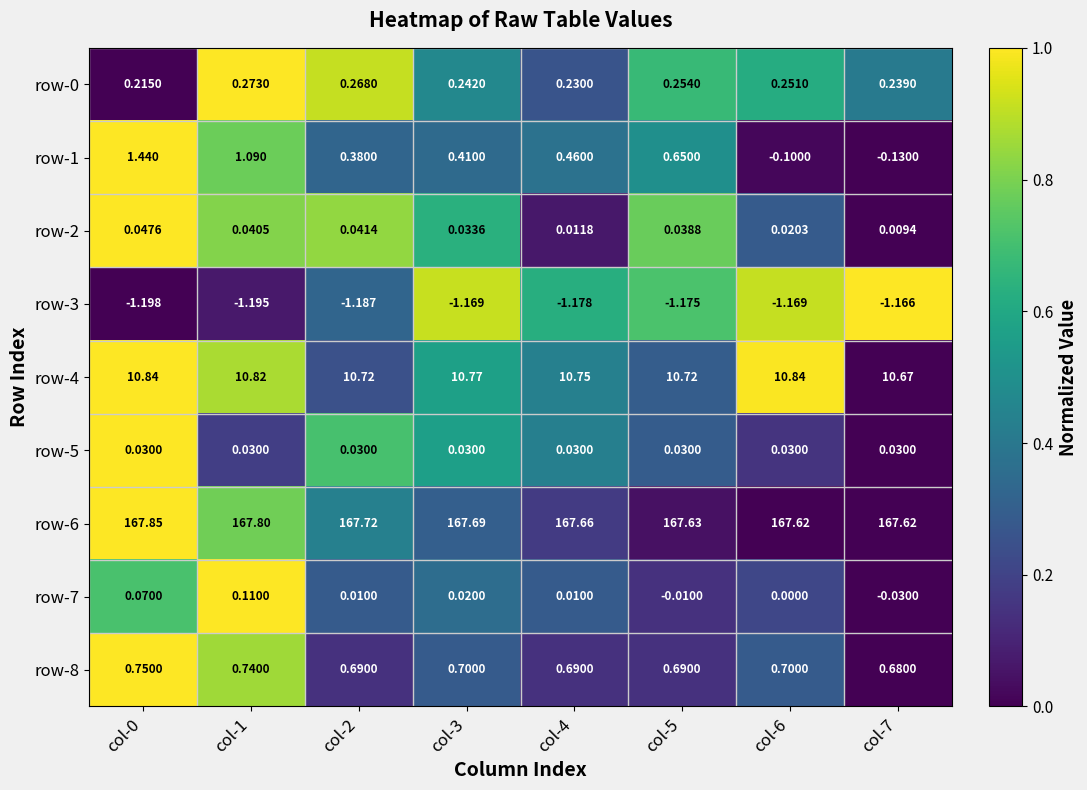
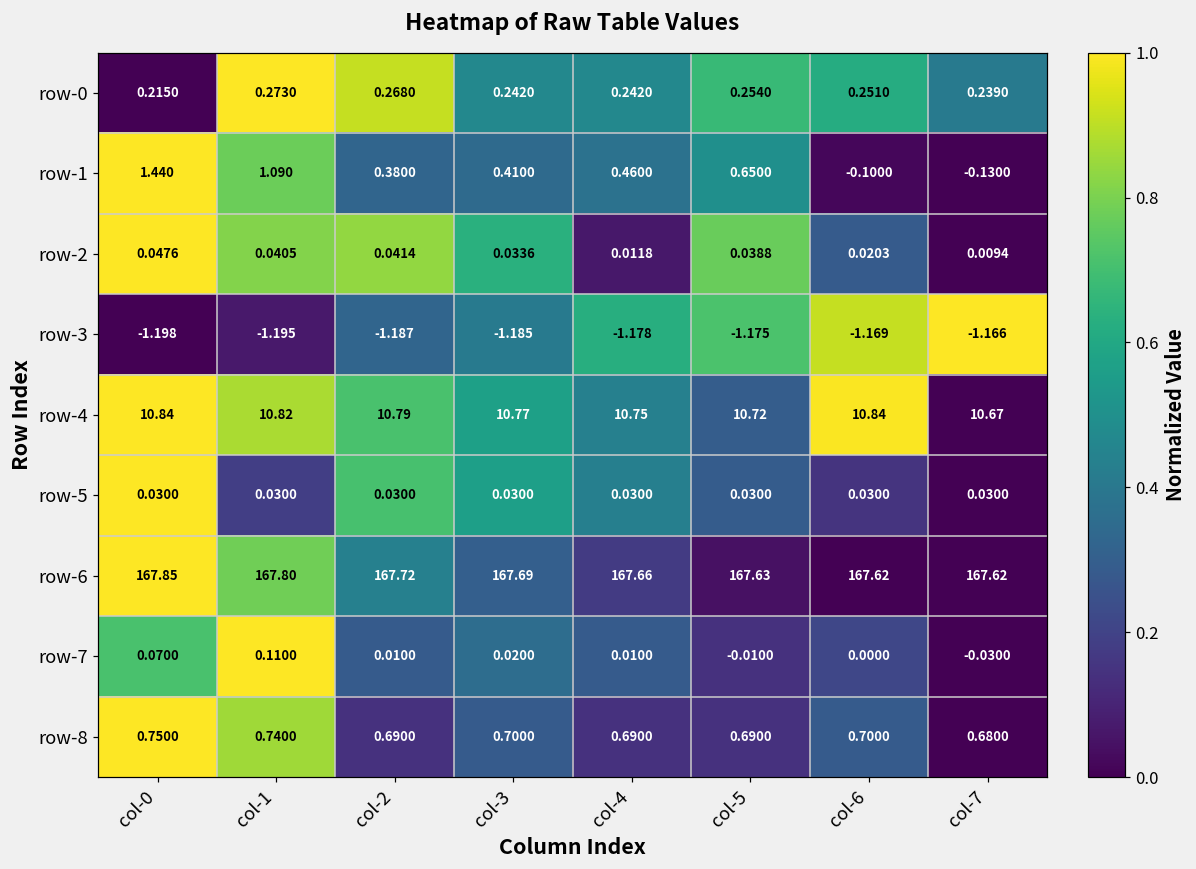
row-0, col-4: 0.2300 -> 0.2420
row-3, col-3: -1.169 -> -1.185
row-4, col-2: 10.72 -> 10.79
